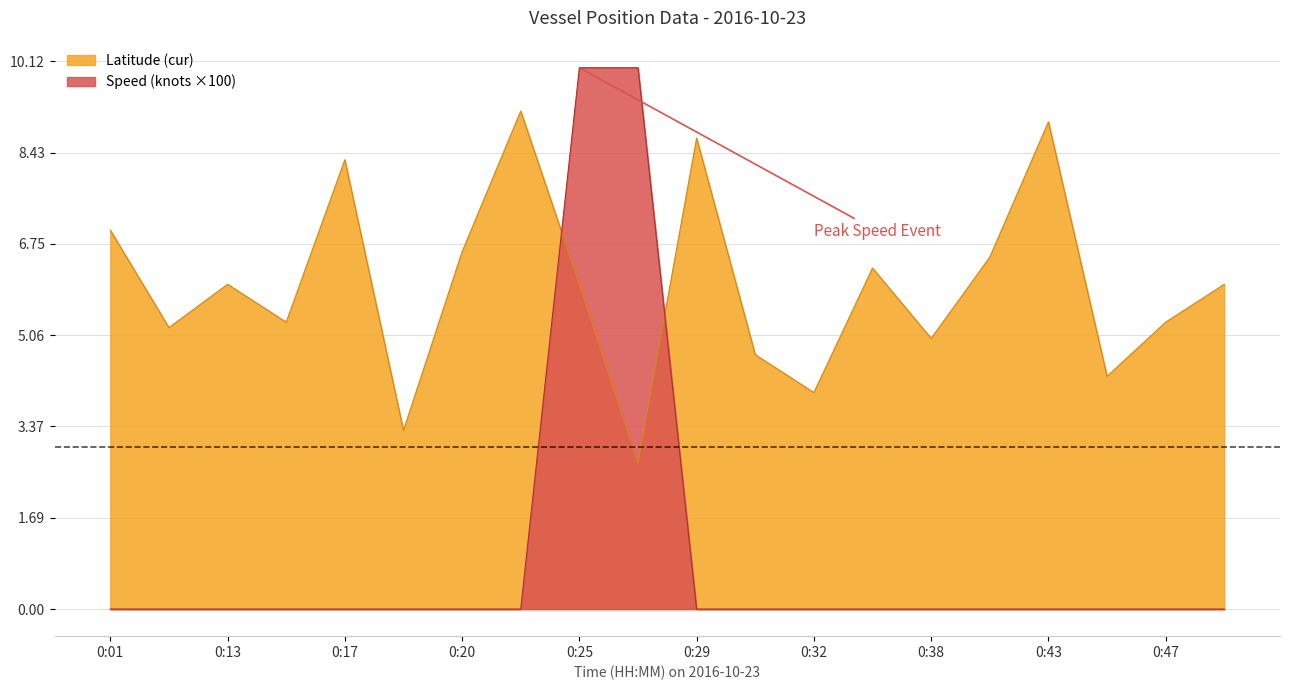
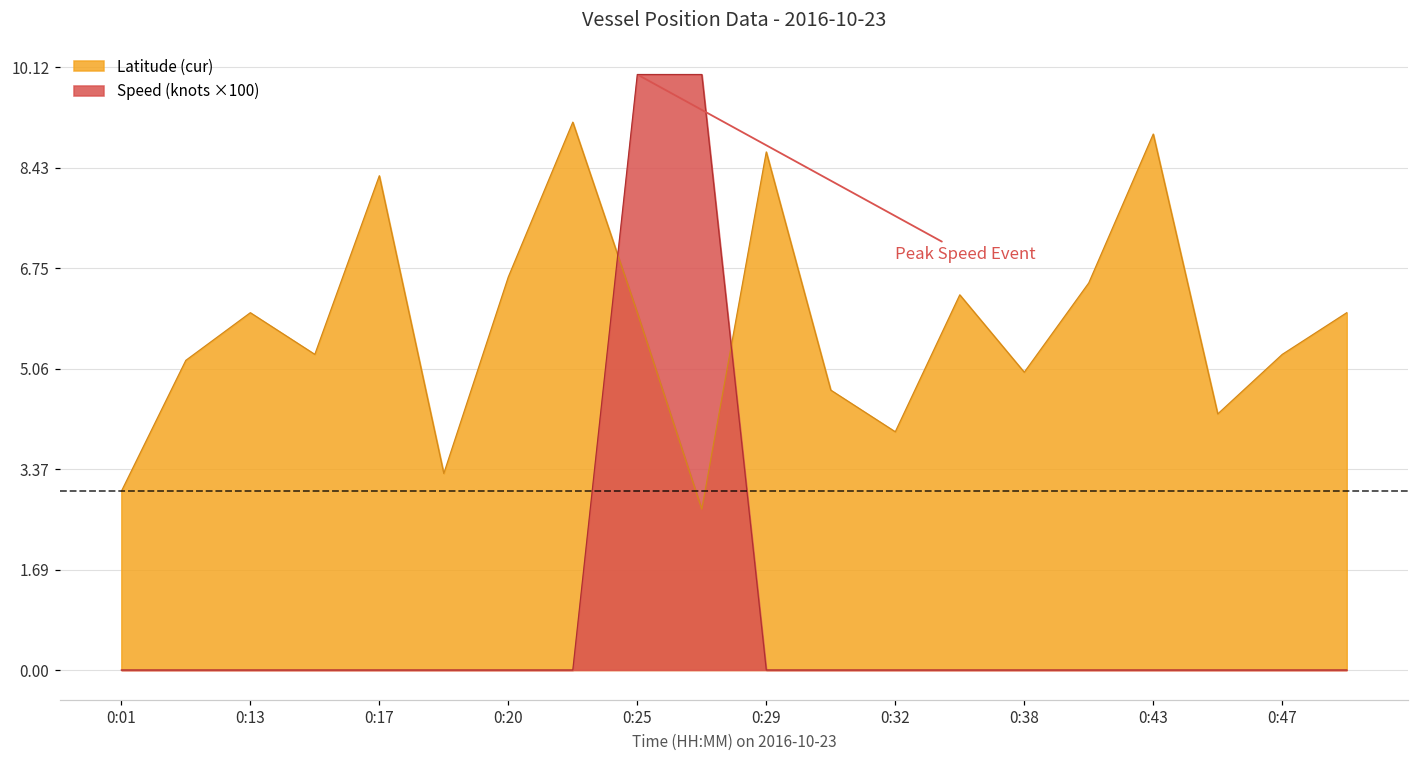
Latitude (cur), 0:01: 7.0 -> 3.0
